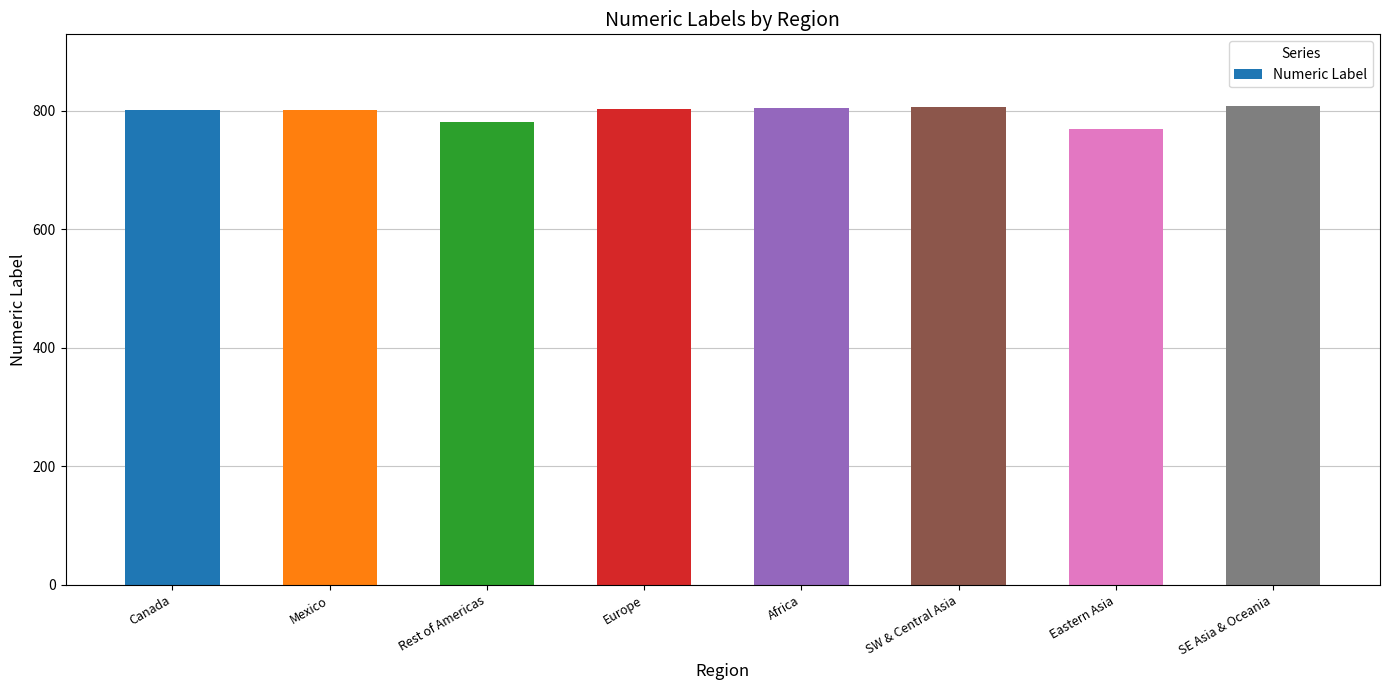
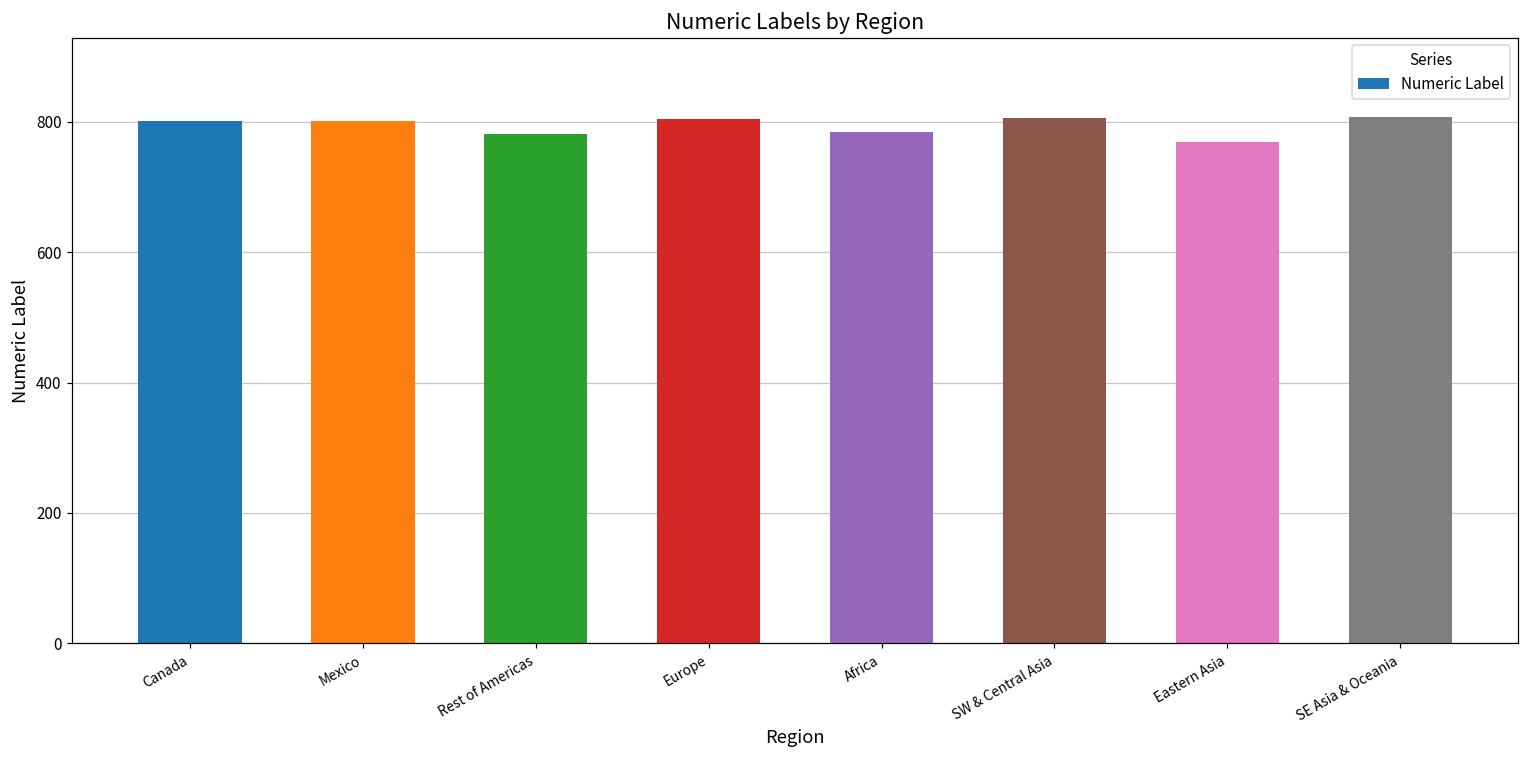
Africa: 810 -> 780
